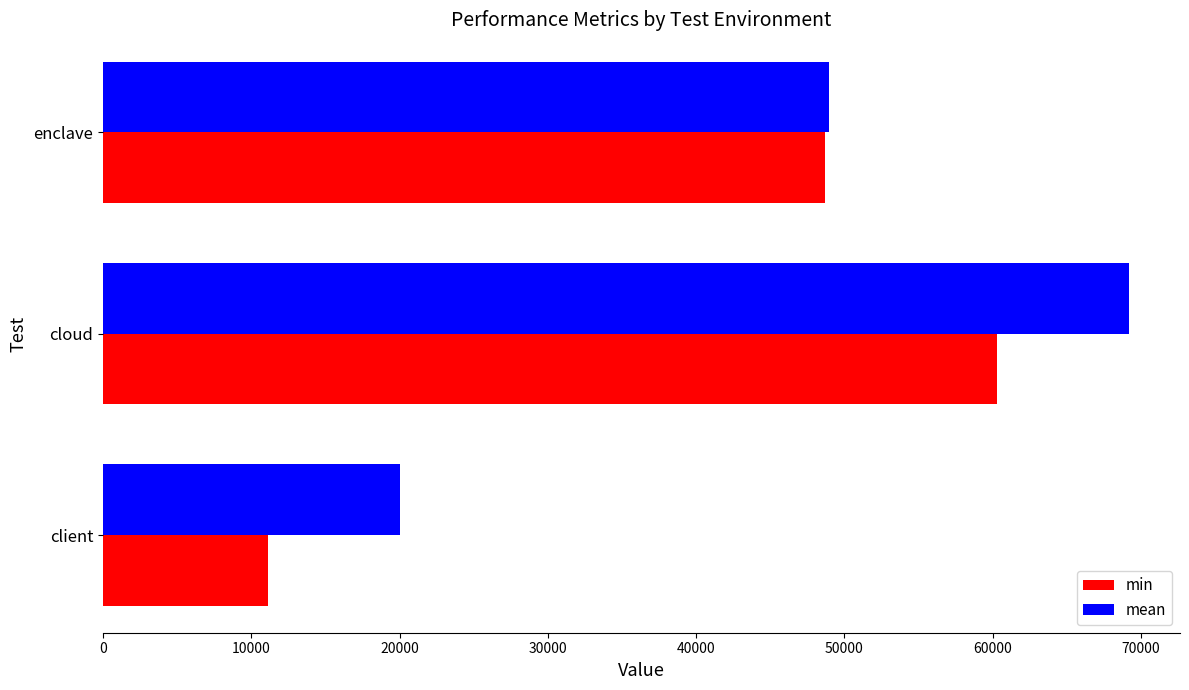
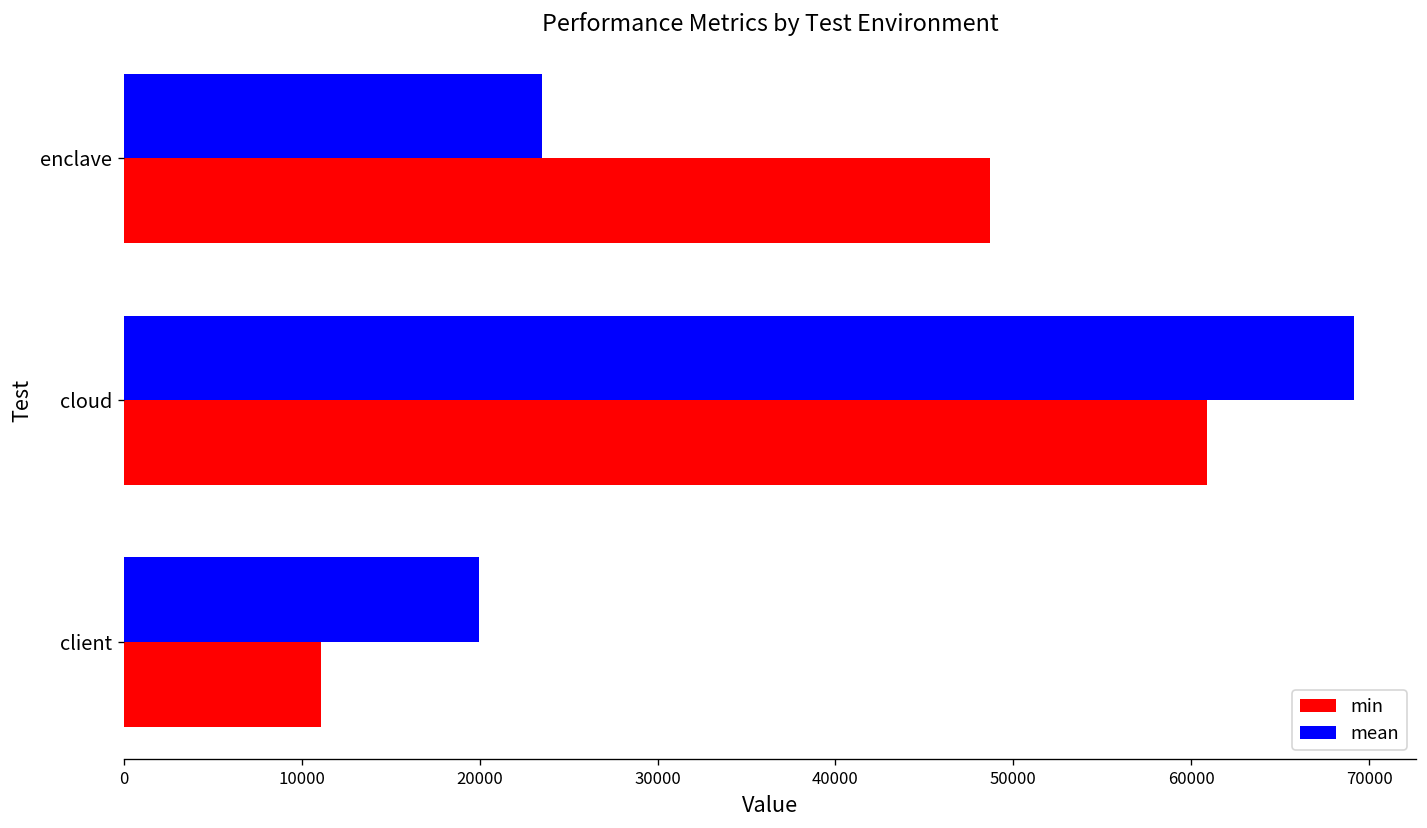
mean, enclave: 48900 -> 23500
min, cloud: 60300 -> 60900
